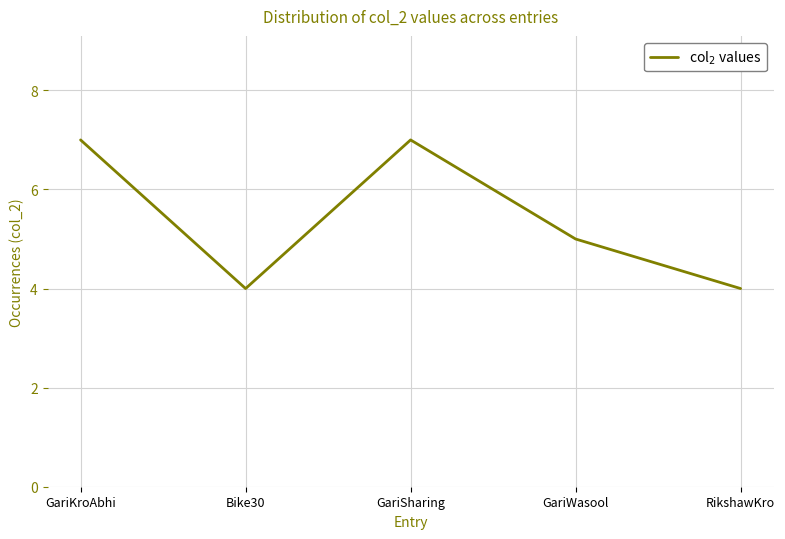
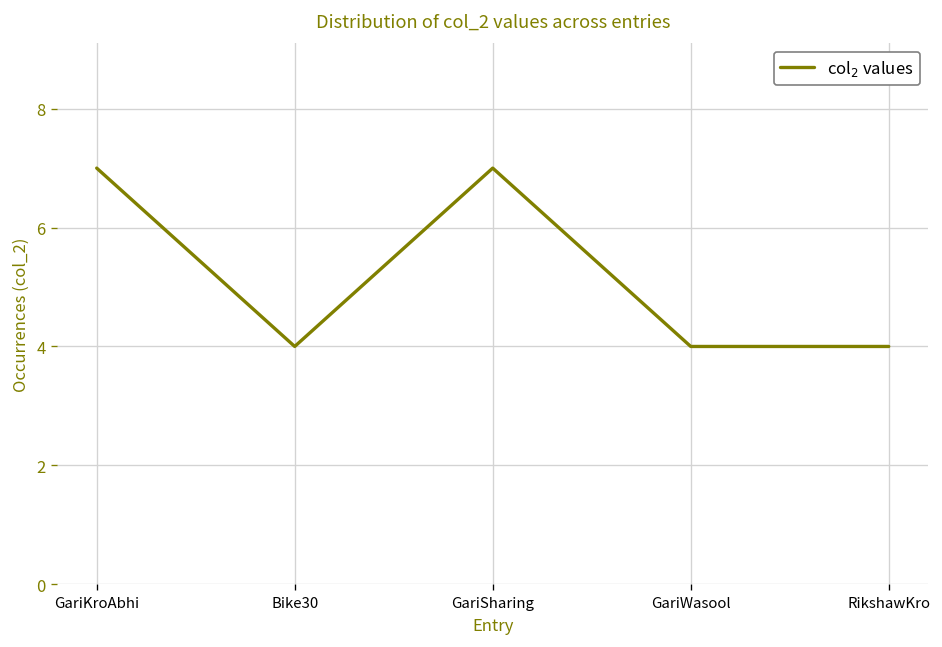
GariWasool: 5 -> 4
